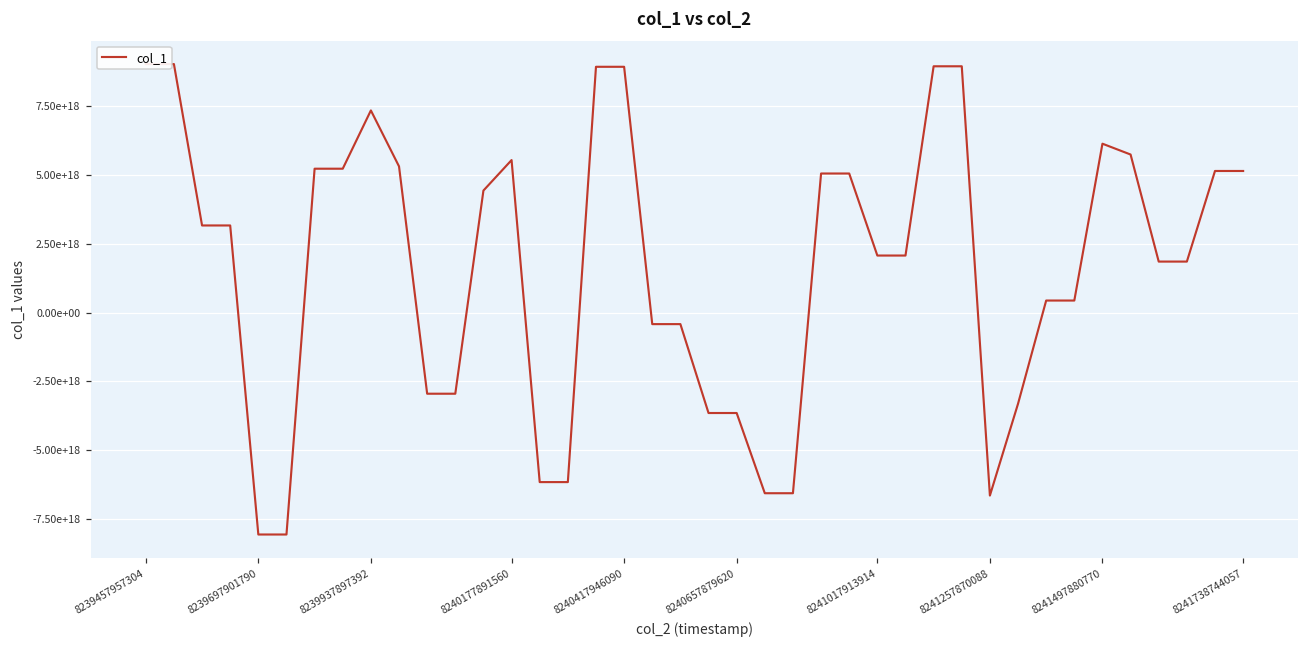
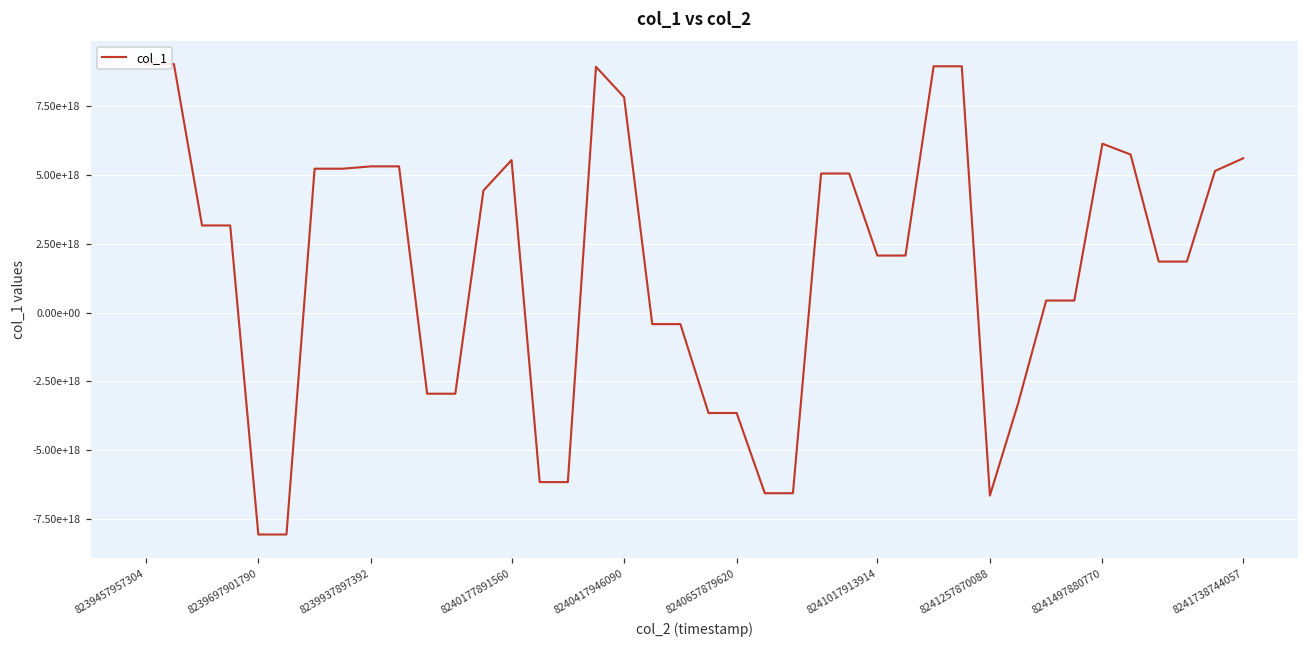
8239937897392: 7300000000000000000 -> 5300000000000000000
8240417946090: 8900000000000000000 -> 7800000000000000000
8241738744057: 5100000000000000000 -> 5600000000000000000
